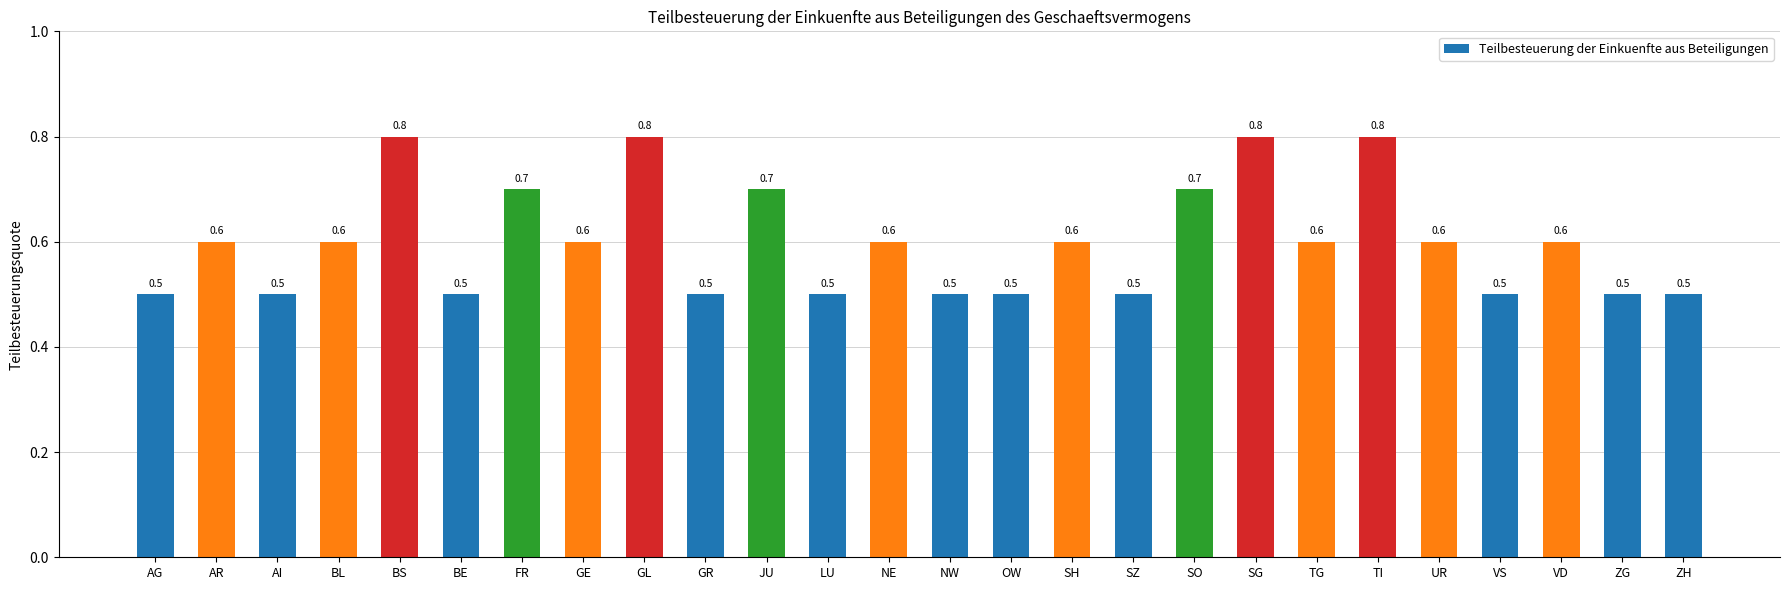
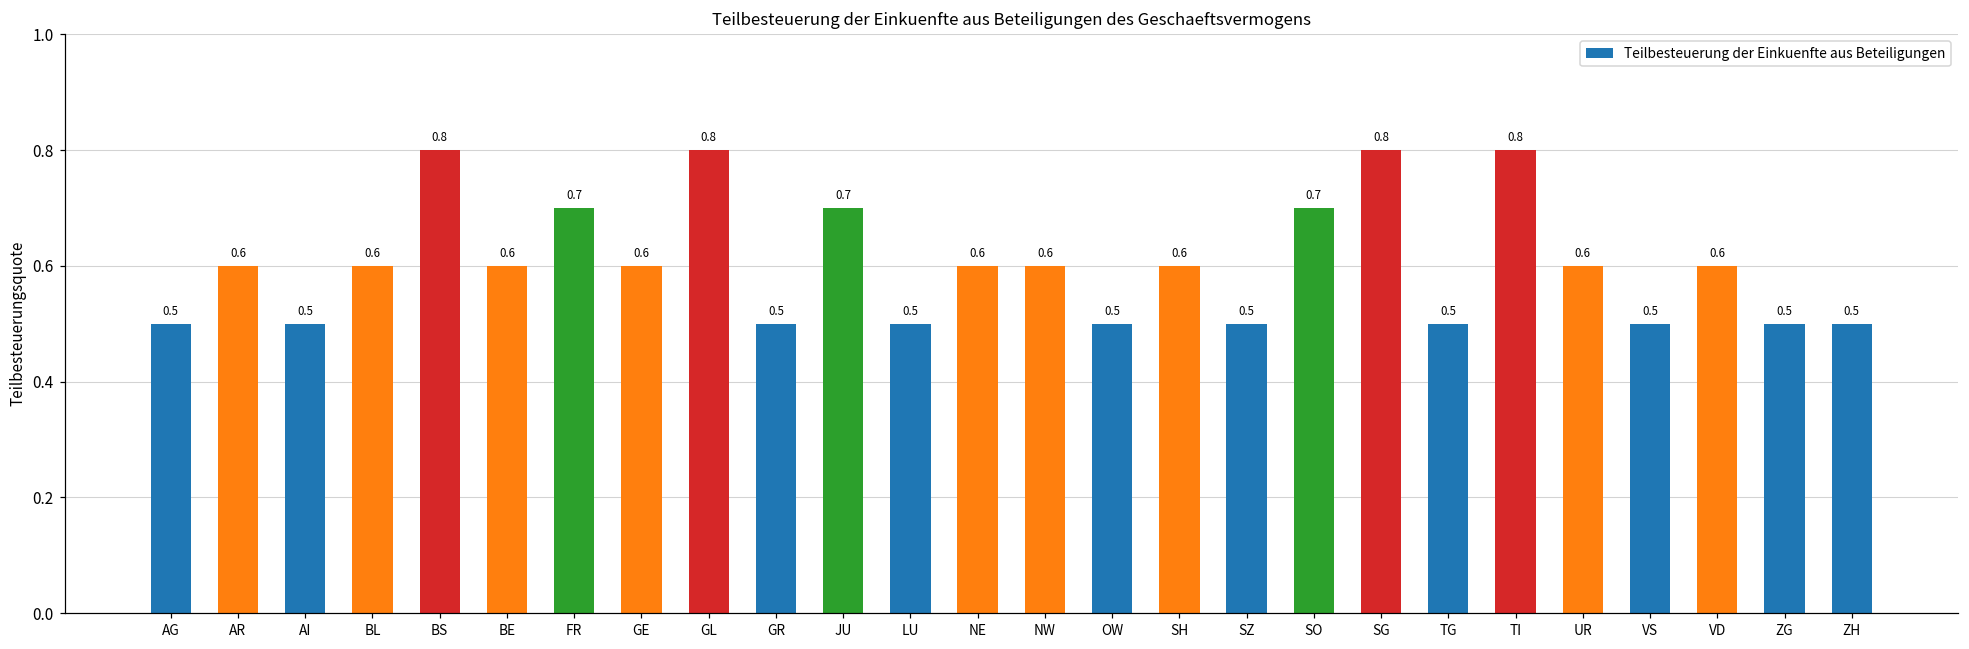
BE: 0.5 -> 0.6
NW: 0.5 -> 0.6
TG: 0.6 -> 0.5
